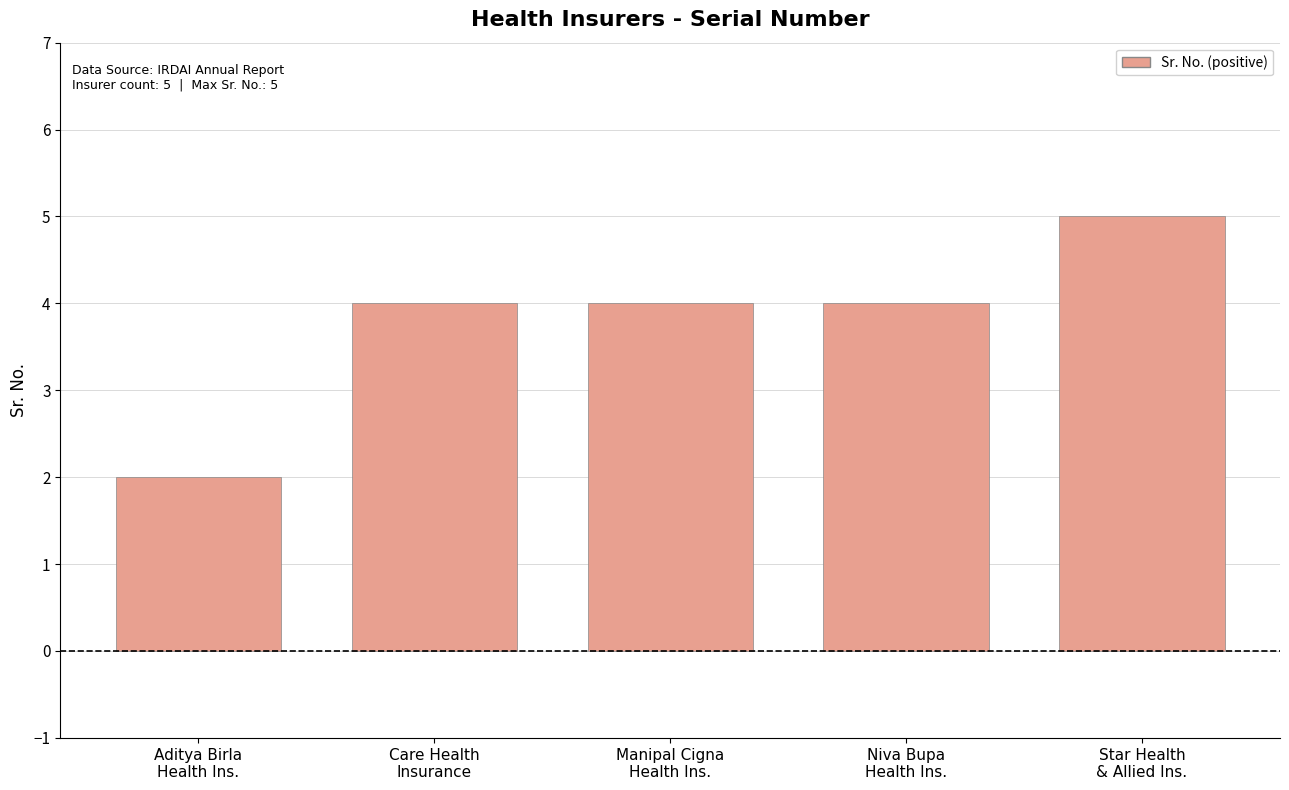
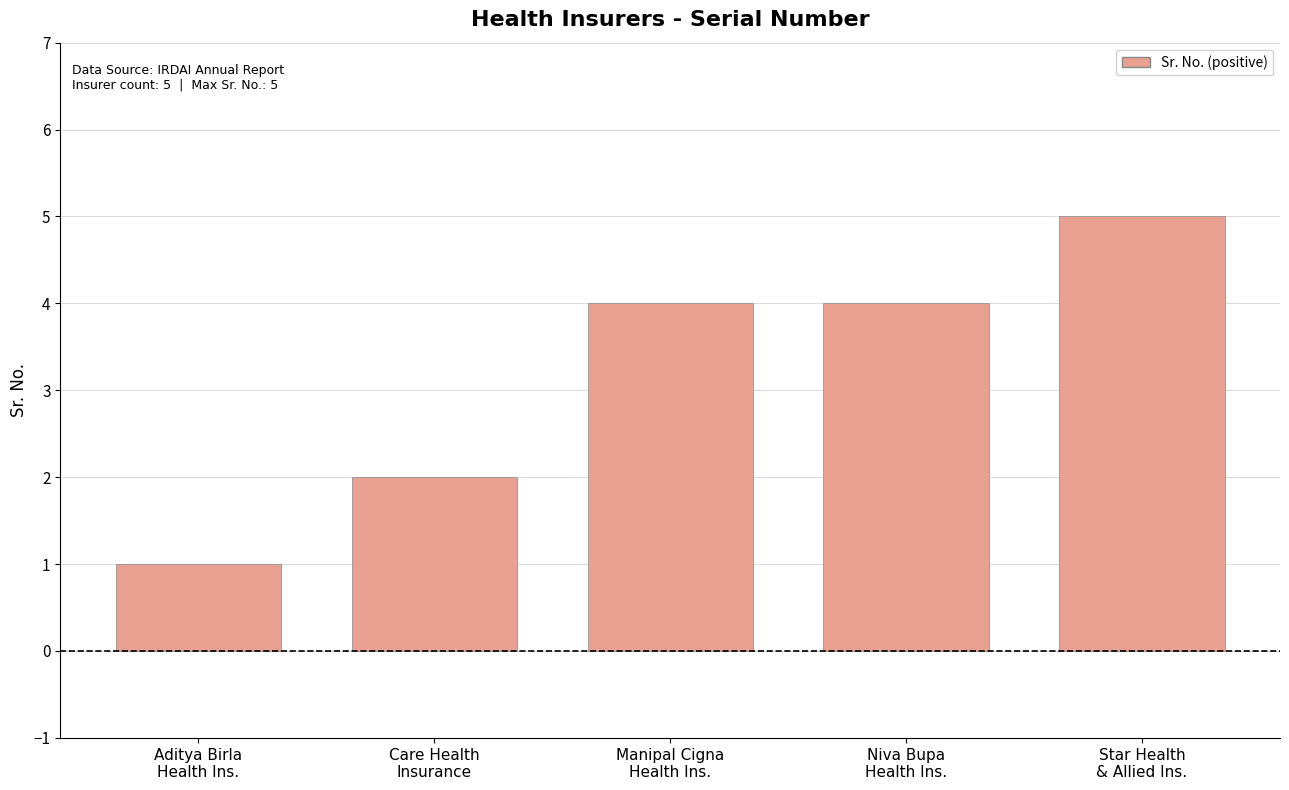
Aditya Birla Health Ins.: 2 -> 1
Care Health Insurance: 4 -> 2
